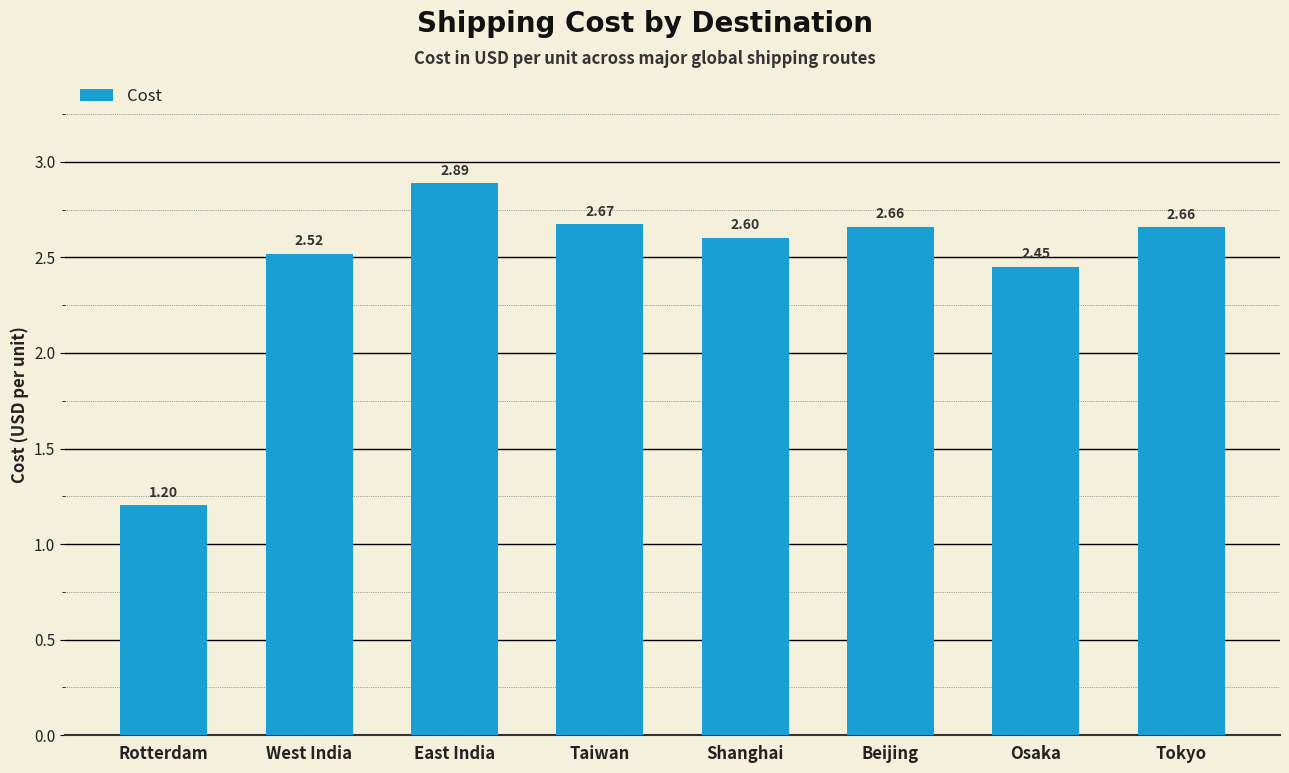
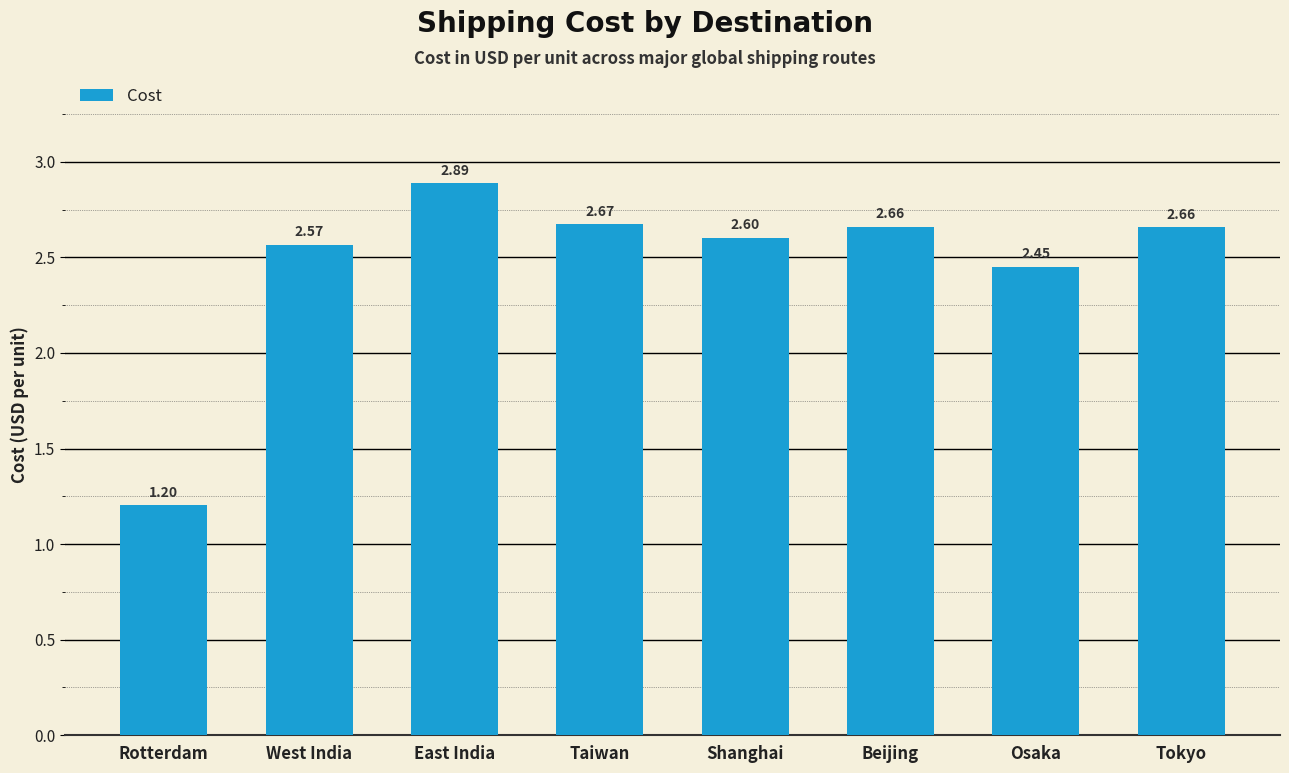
West India: 2.52 -> 2.57
